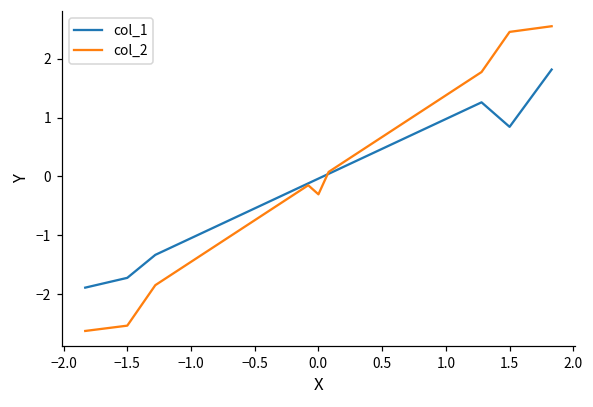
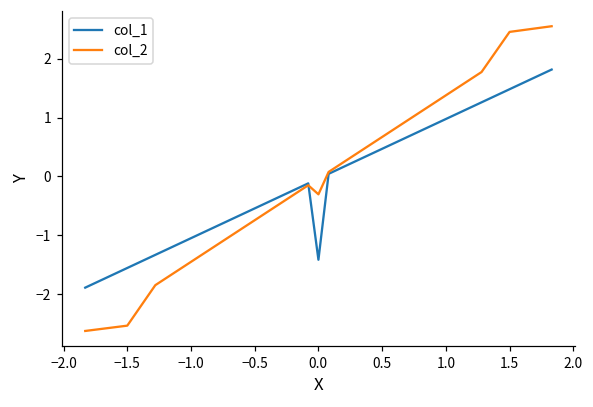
col_1, −1.5: -1.7 -> -1.6
col_1, 0.0: 0.0 -> -1.4
col_1, 1.5: 0.8 -> 1.5
